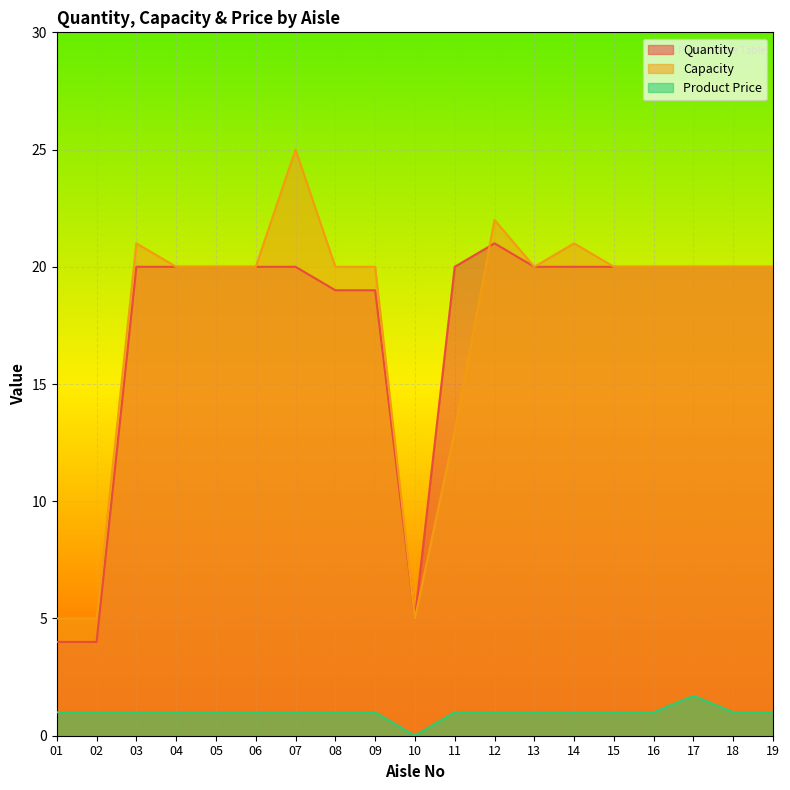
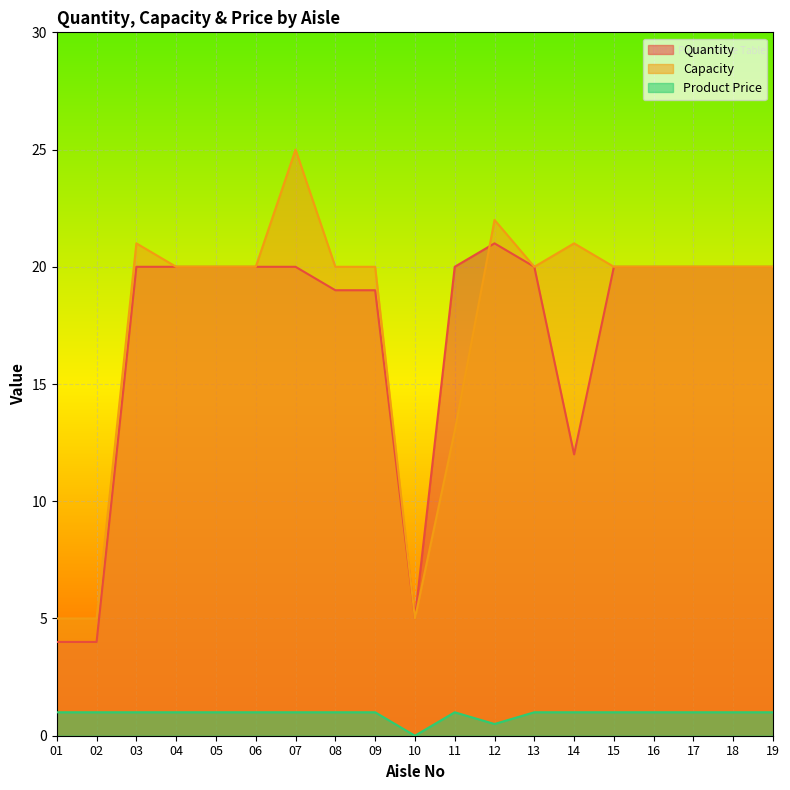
Product Price, 12: 1.0 -> 0.5
Quantity, 14: 20 -> 12
Product Price, 17: 1.7 -> 1.0
